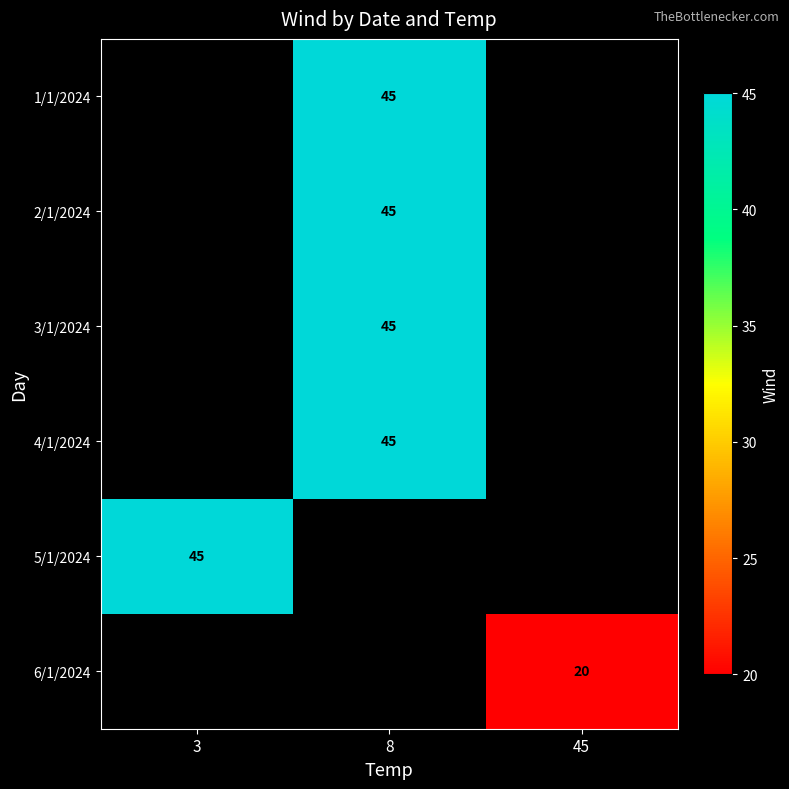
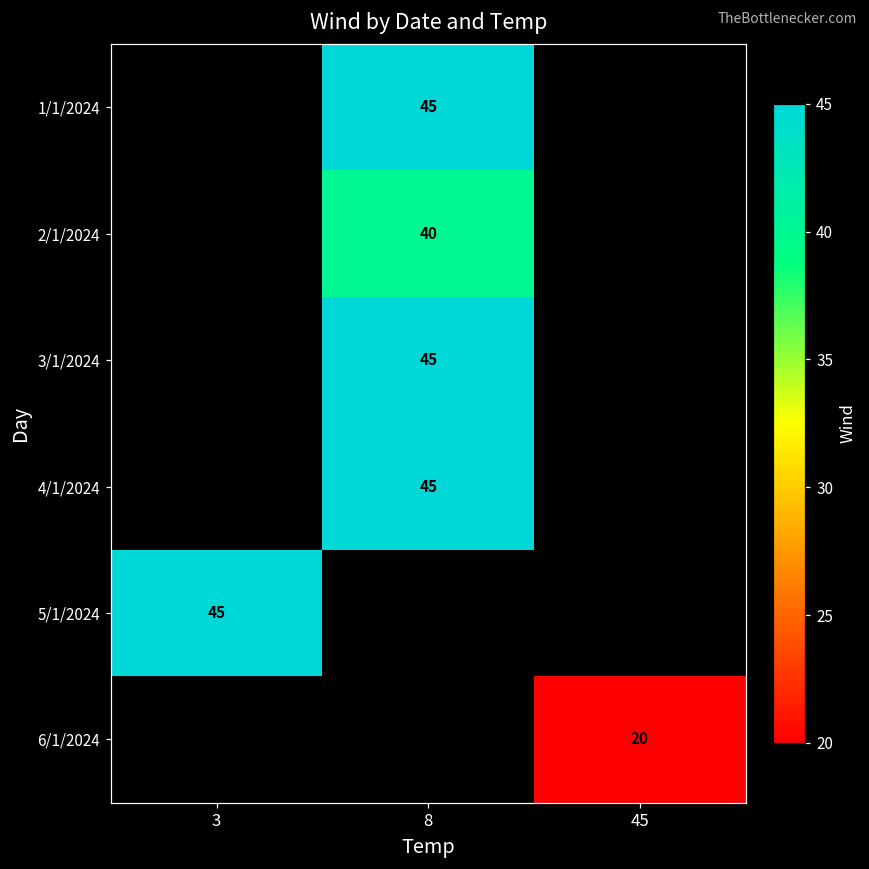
2/1/2024, 8: 45 -> 40
